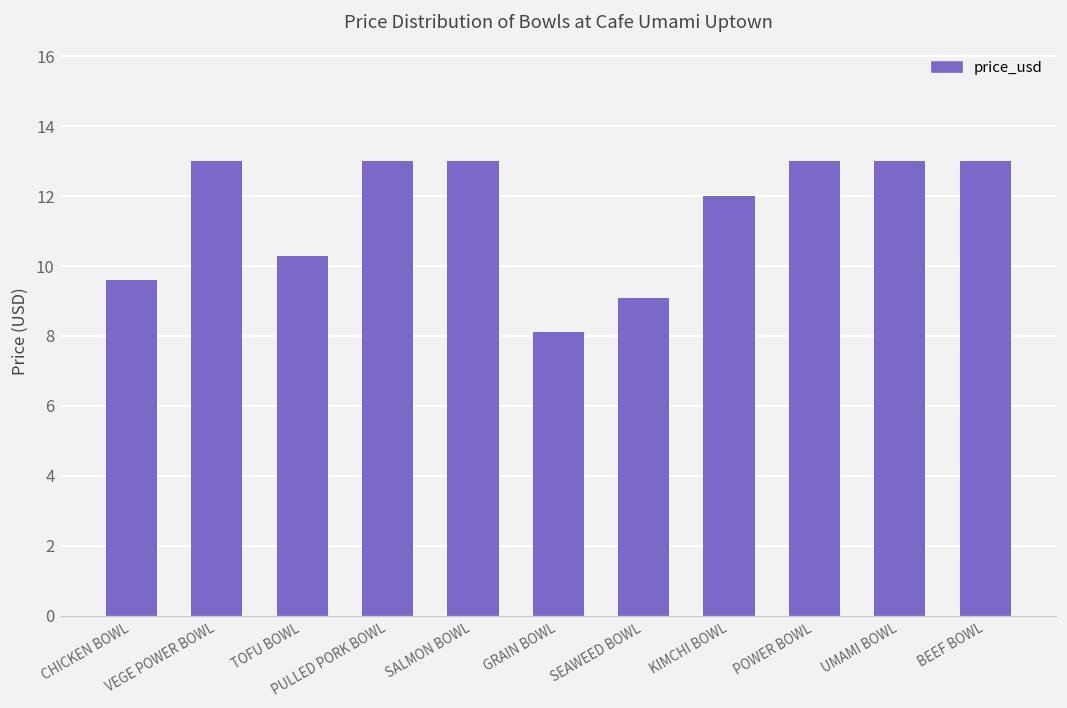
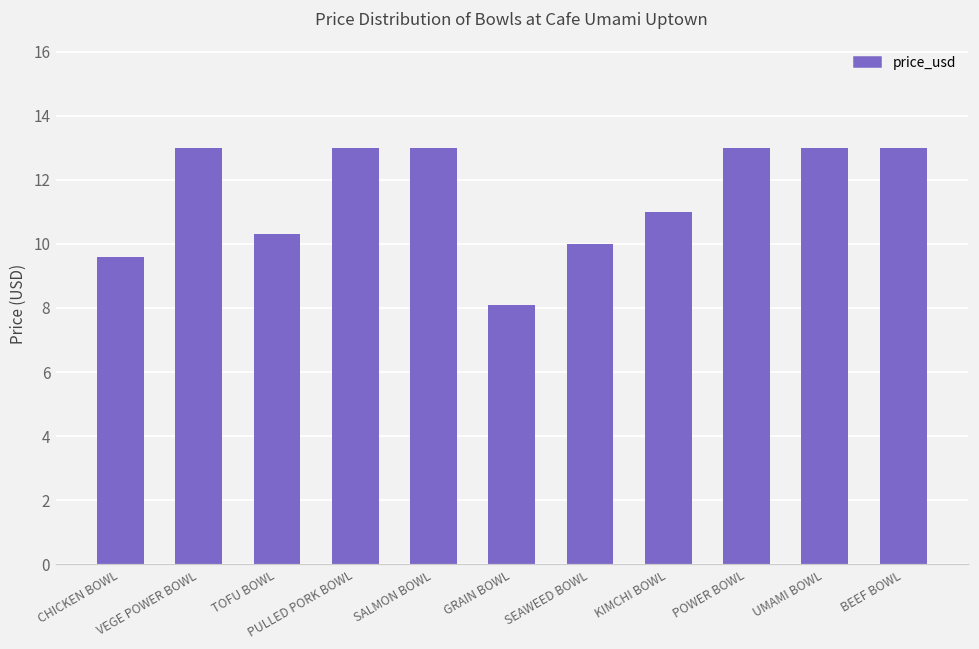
SEAWEED BOWL: 9.1 -> 10.0
KIMCHI BOWL: 12 -> 11
